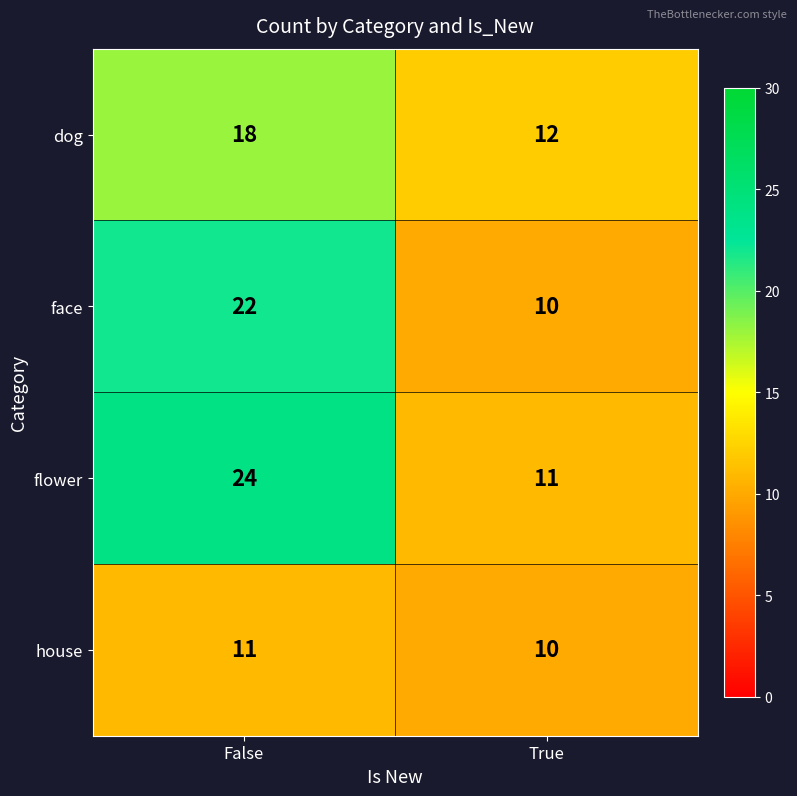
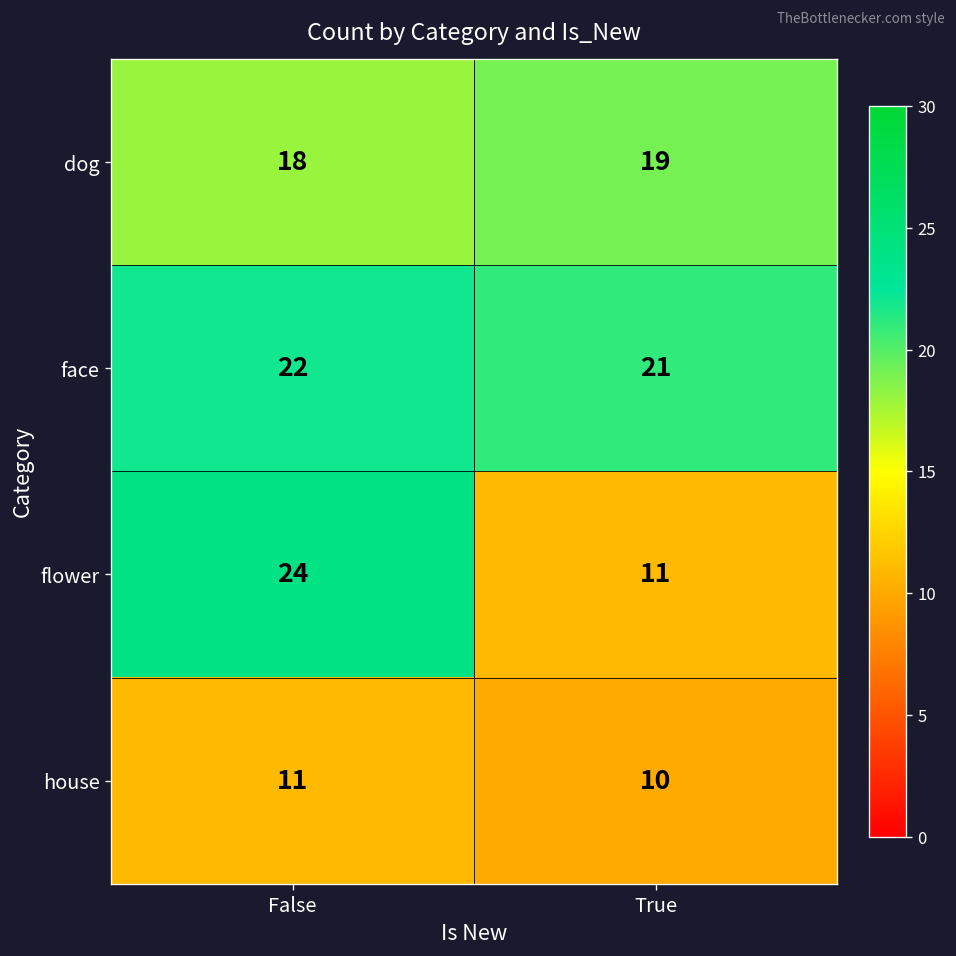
dog, True: 12 -> 19
face, True: 10 -> 21
